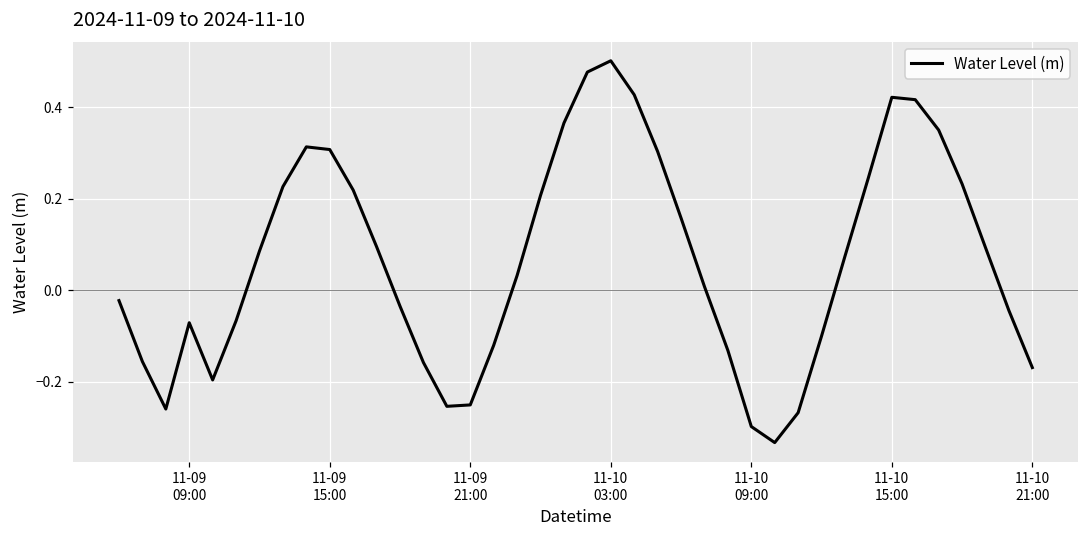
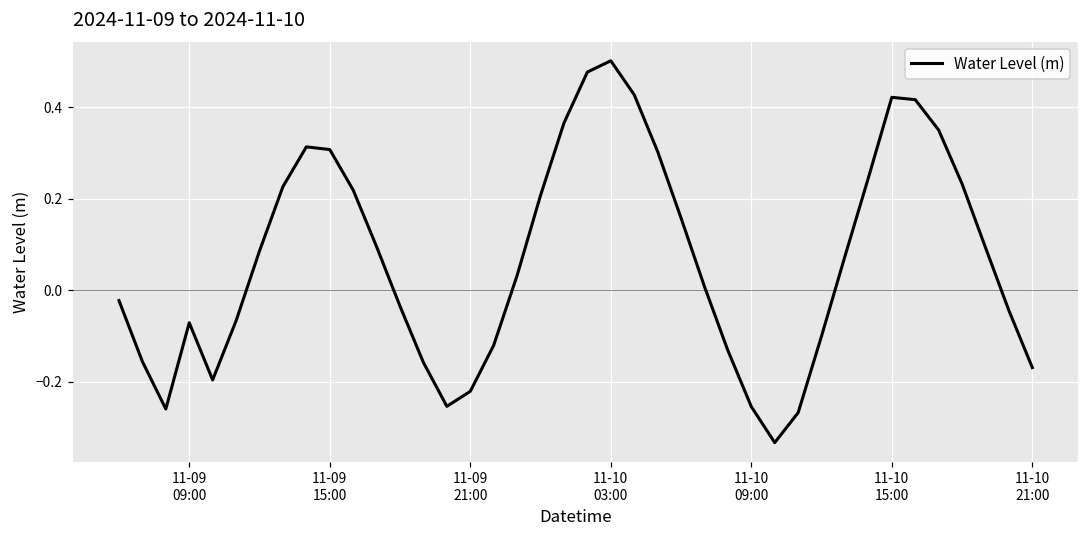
11-09 21:00: -0.25 -> -0.22
11-10 09:00: -0.30 -> -0.25
